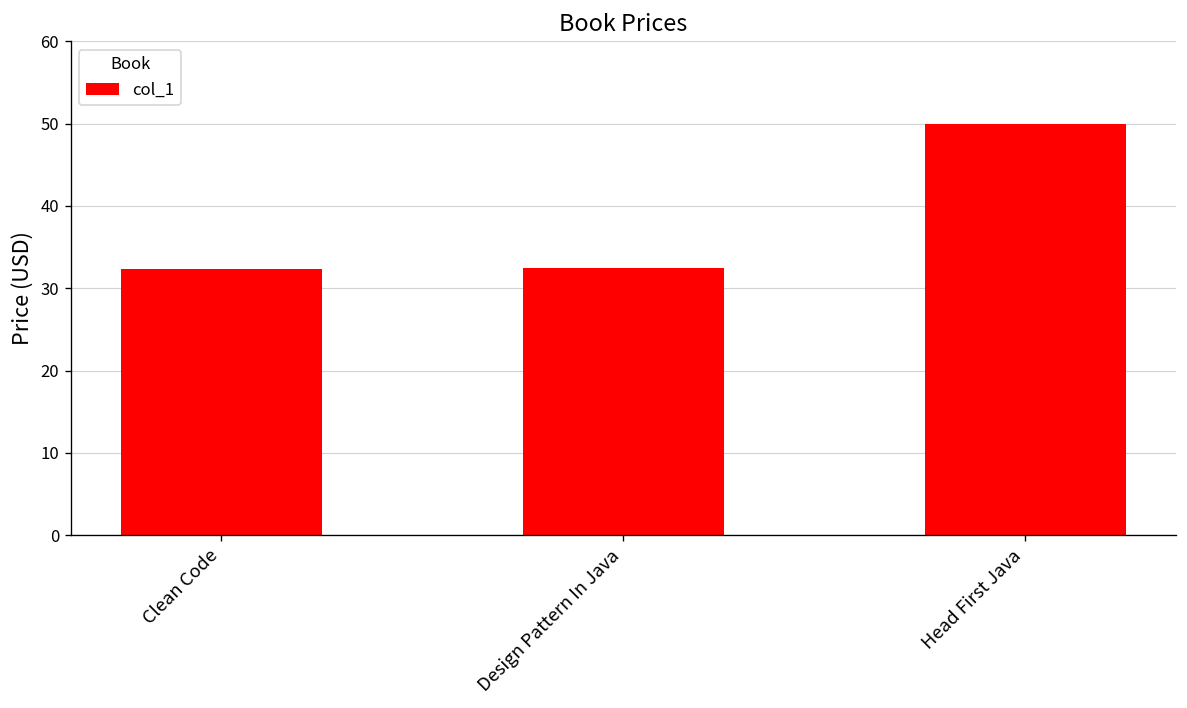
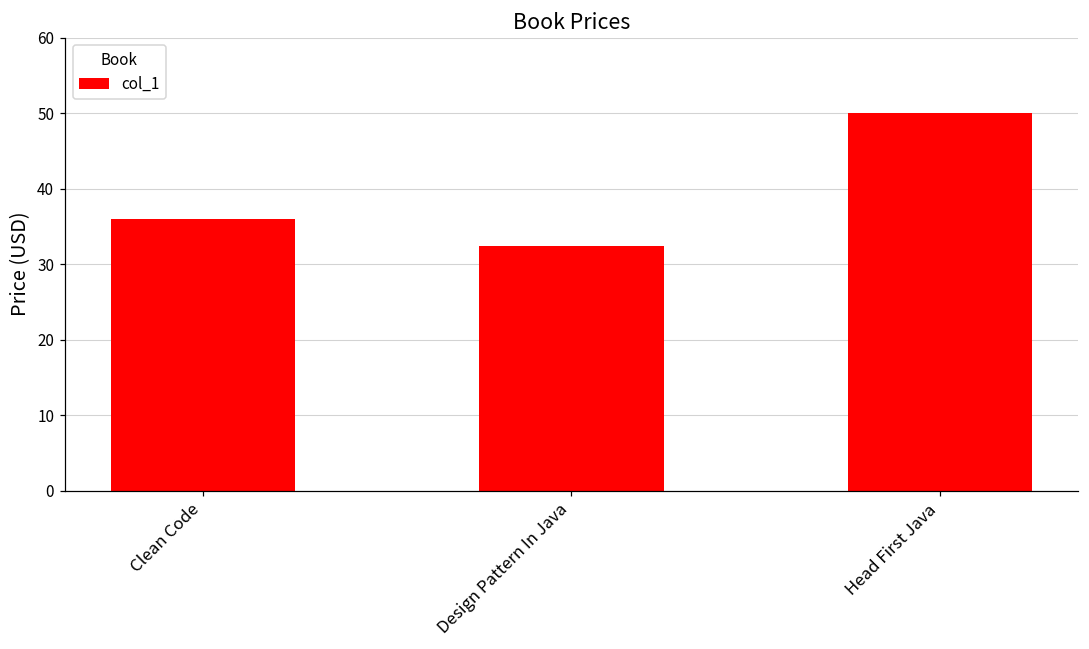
Clean Code: 32 -> 36
